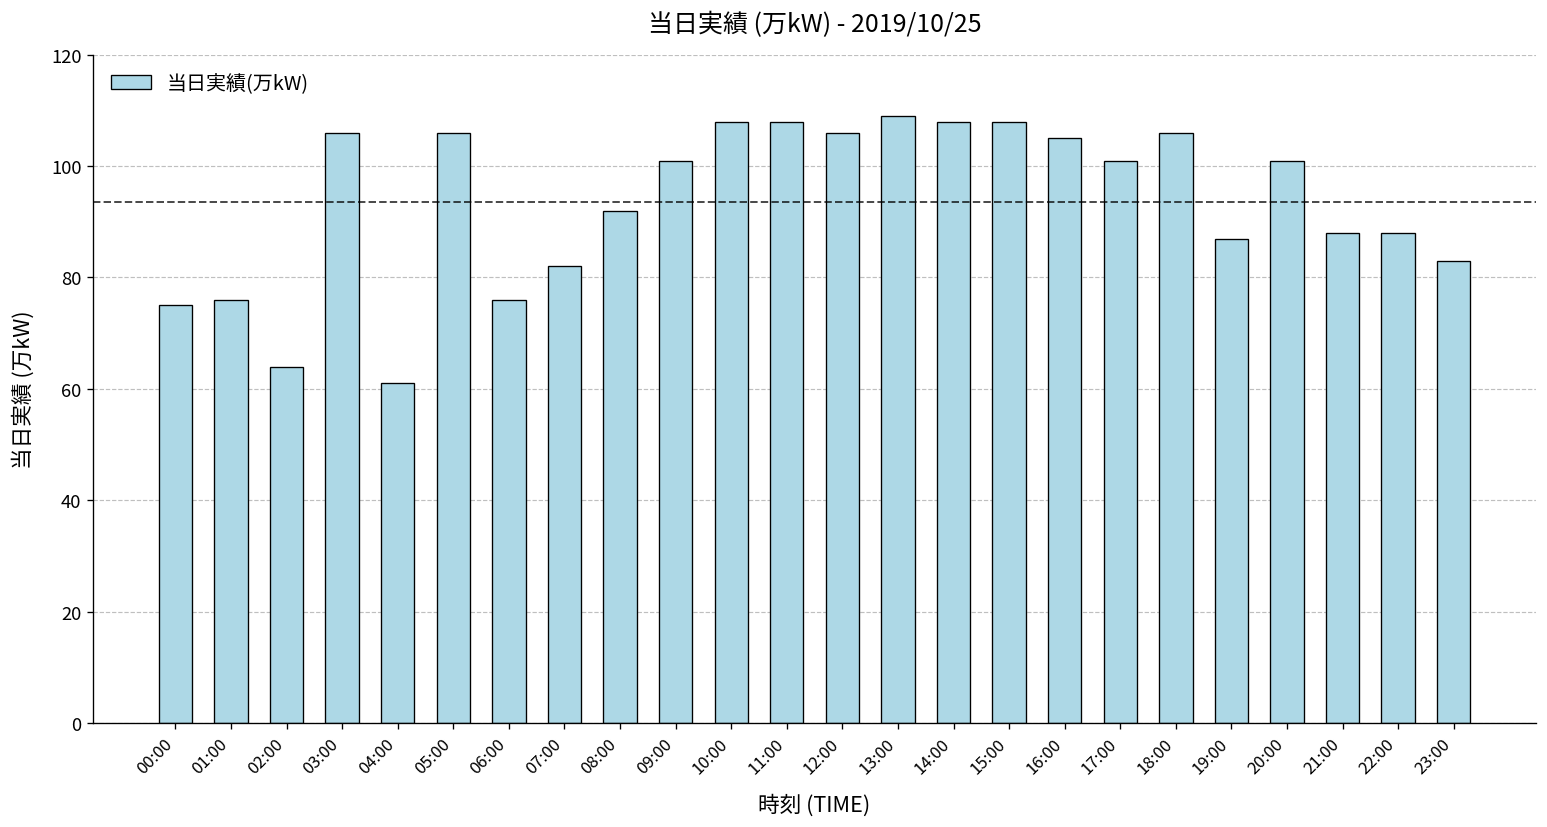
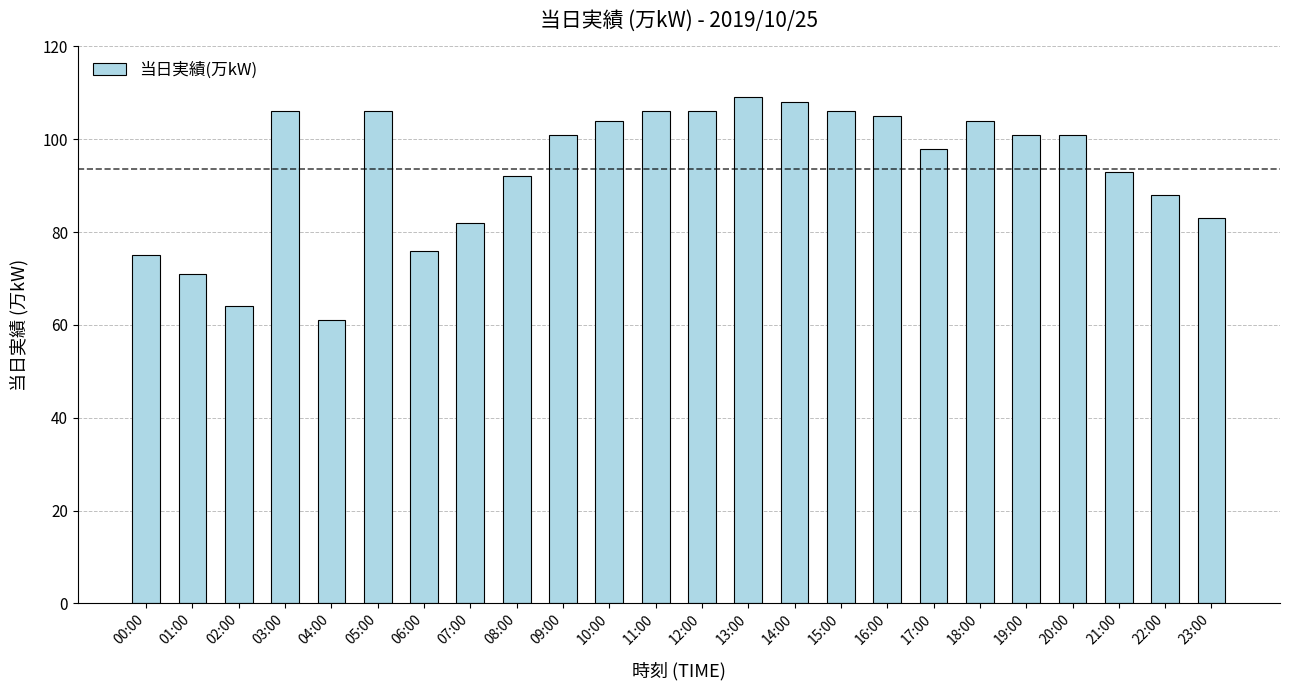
01:00: 76 -> 71
10:00: 108 -> 104
11:00: 108 -> 106
15:00: 108 -> 106
17:00: 101 -> 98
18:00: 106 -> 104
19:00: 87 -> 101
21:00: 88 -> 93
